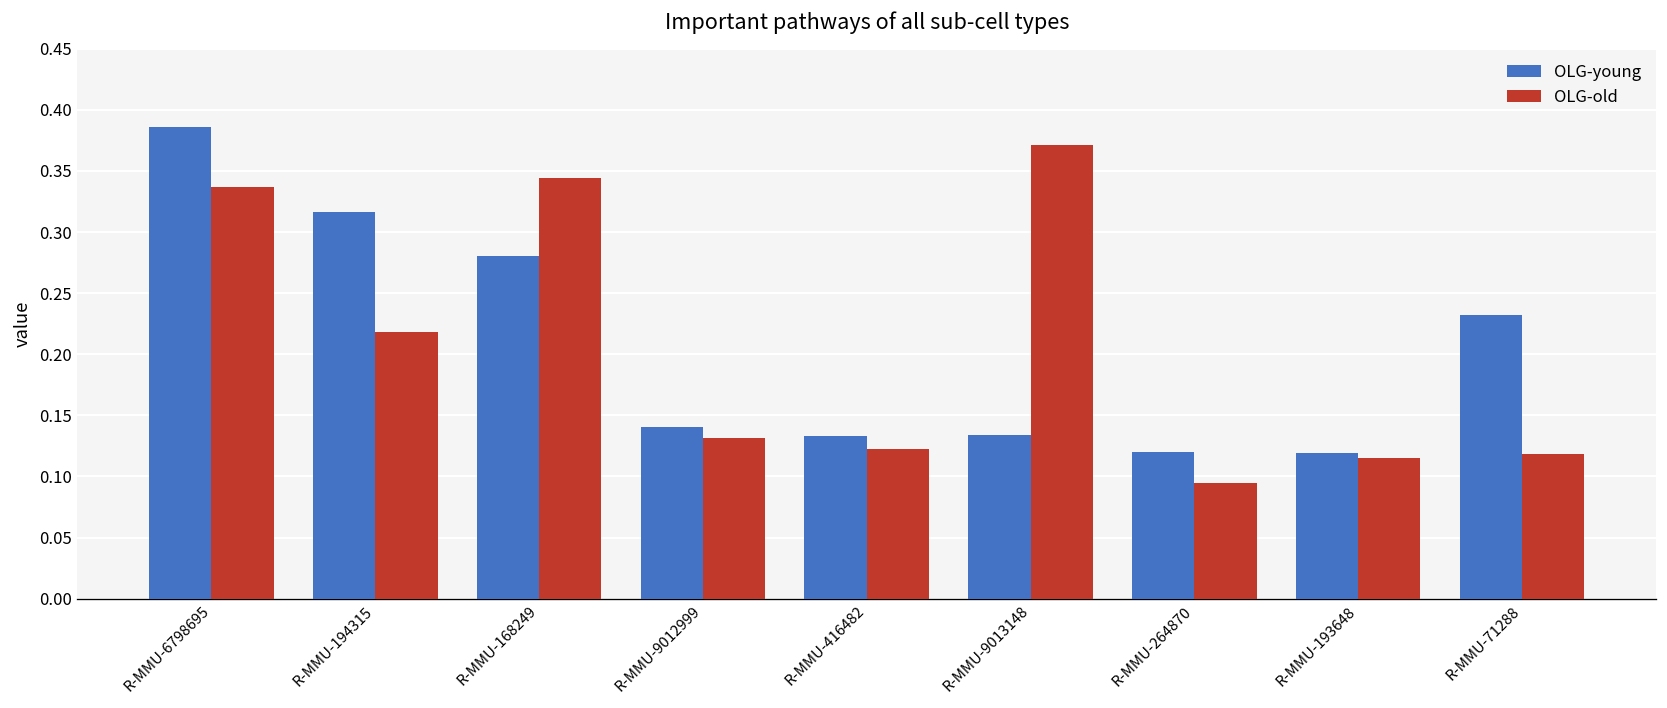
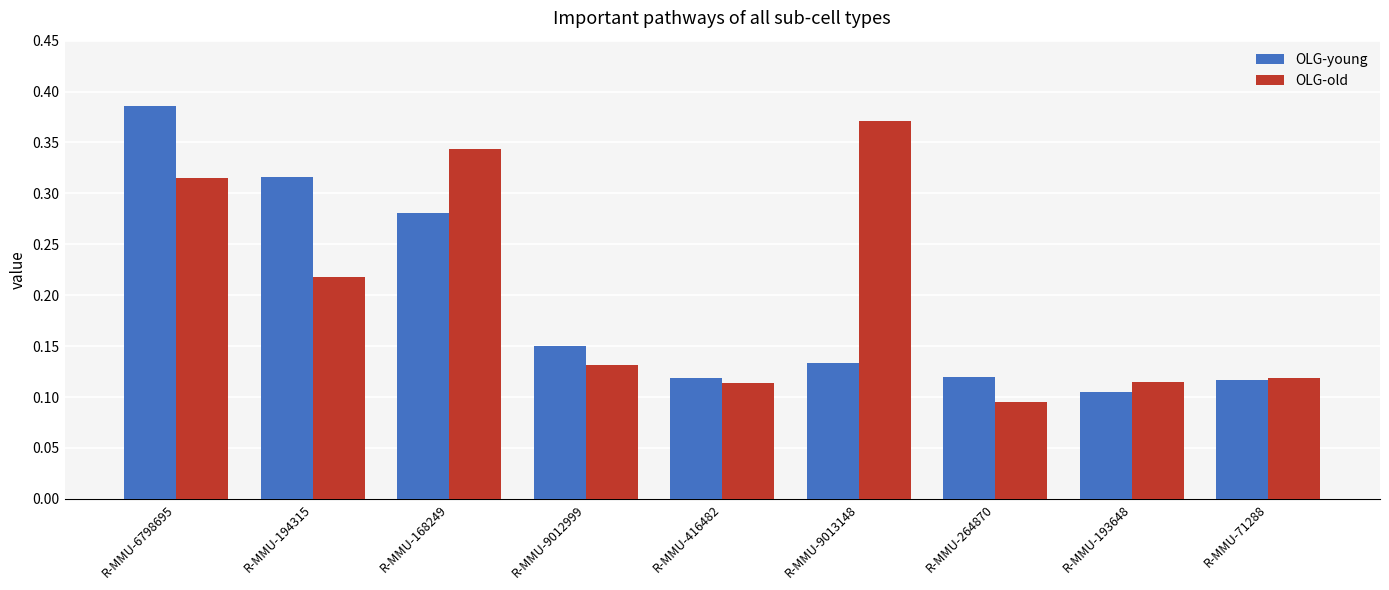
OLG-old, R-MMU-6798695: 0.337 -> 0.315
OLG-young, R-MMU-9012999: 0.141 -> 0.150
OLG-young, R-MMU-416482: 0.133 -> 0.118
OLG-old, R-MMU-416482: 0.122 -> 0.114
OLG-young, R-MMU-193648: 0.119 -> 0.105
OLG-young, R-MMU-71288: 0.232 -> 0.117
